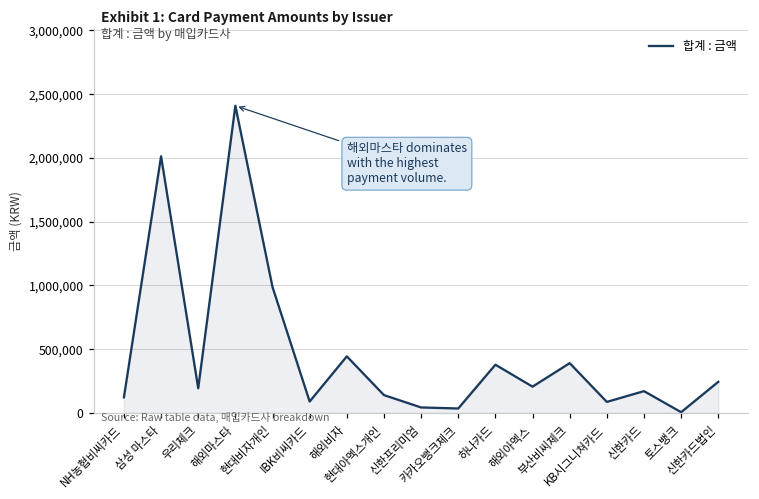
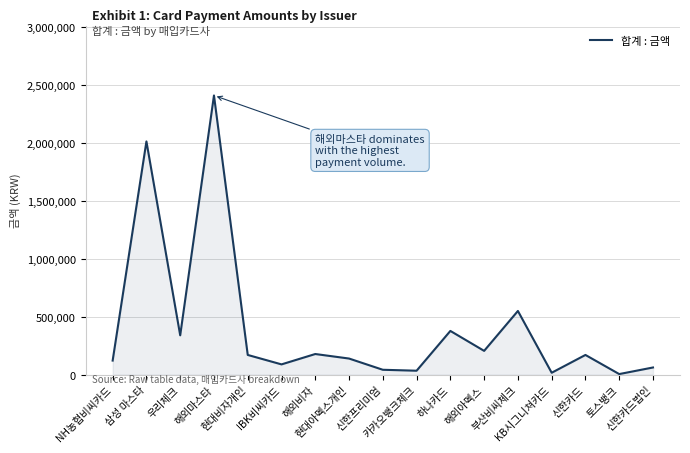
우리체크: 190,000 -> 340,000
현대비자개인: 990,000 -> 170,000
해외비자: 440,000 -> 180,000
부산비씨체크: 390,000 -> 550,000
KB시그니쳐카드: 90,000 -> 20,000
신한카드법인: 240,000 -> 60,000
